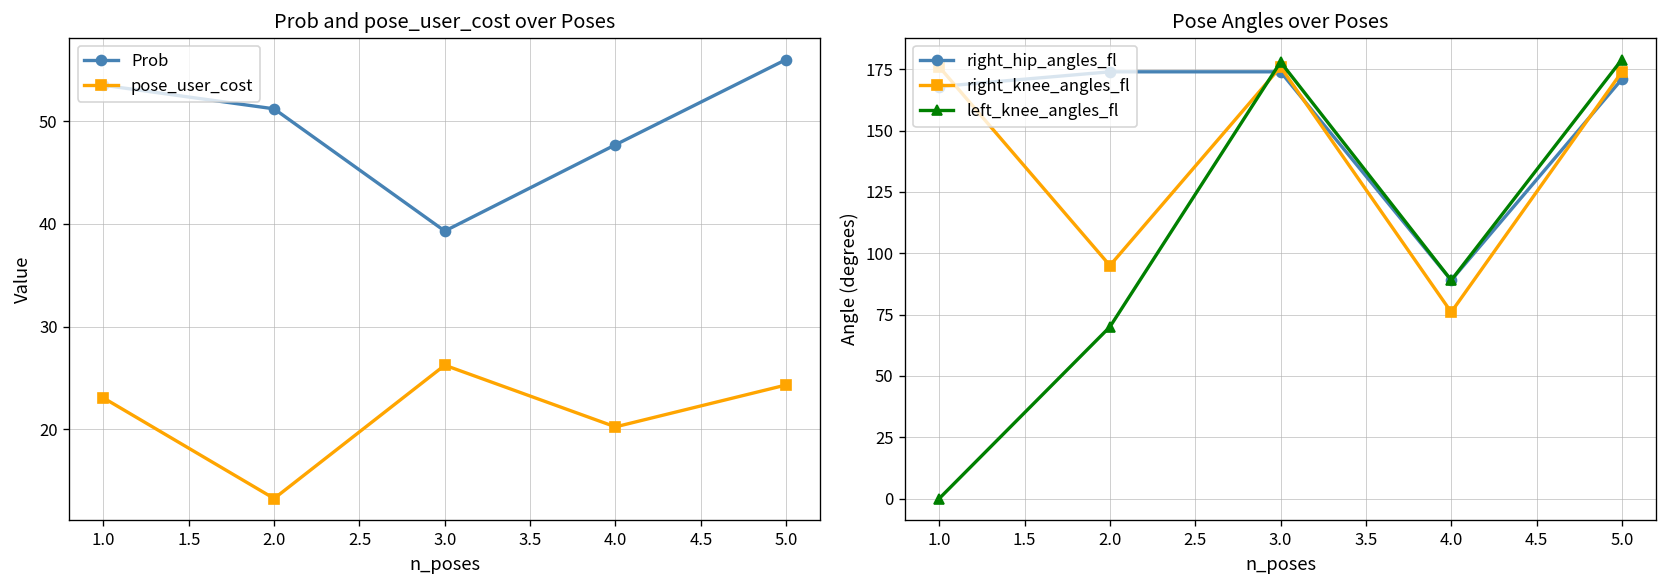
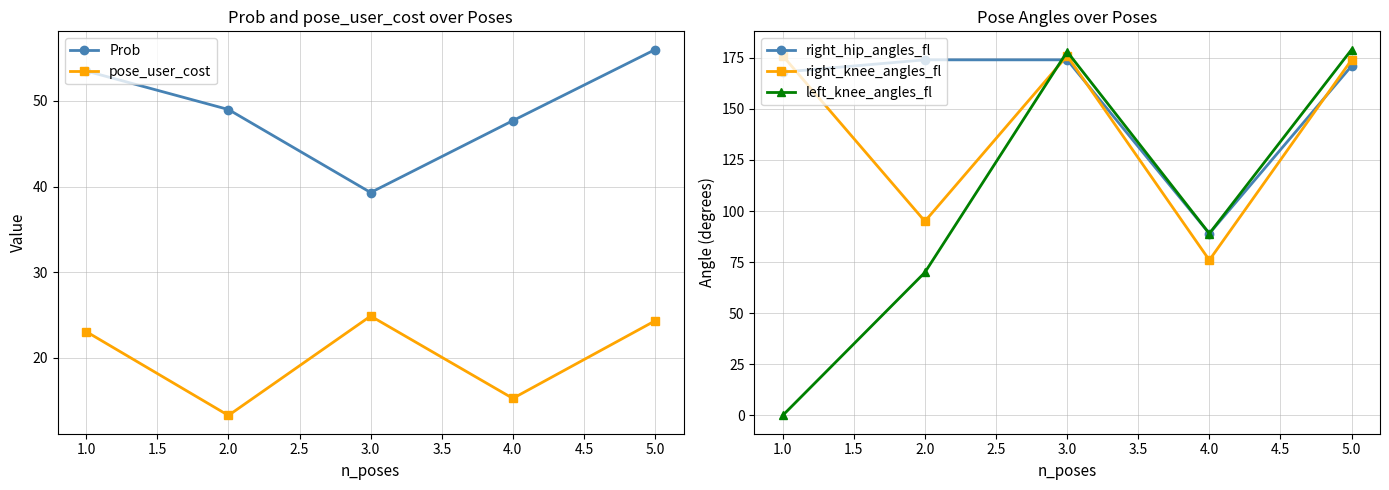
Prob and pose_user_cost over Poses, Prob, 2.0: 51 -> 49
Prob and pose_user_cost over Poses, pose_user_cost, 3.0: 26 -> 25
Prob and pose_user_cost over Poses, pose_user_cost, 4.0: 20 -> 15
